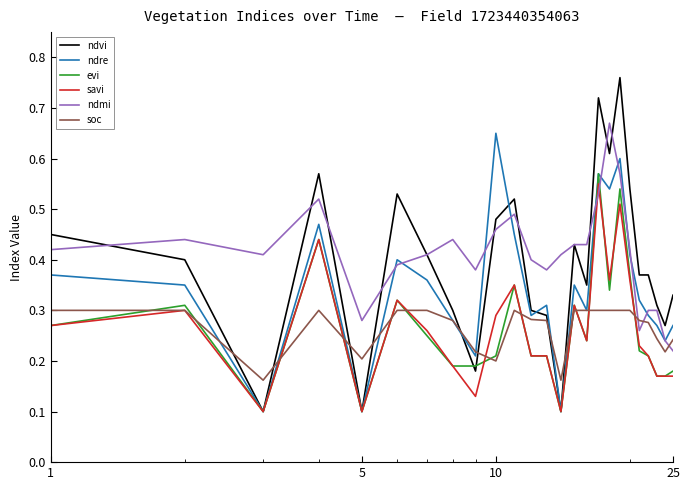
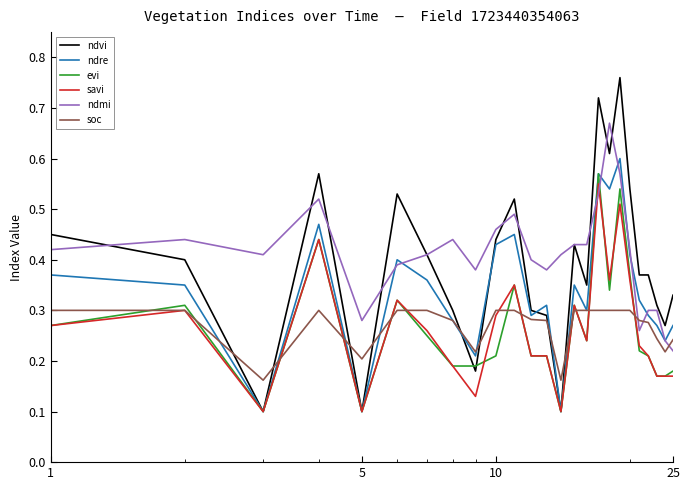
ndvi, 10: 0.48 -> 0.44
ndre, 10: 0.65 -> 0.43
soc, 10: 0.2 -> 0.3
